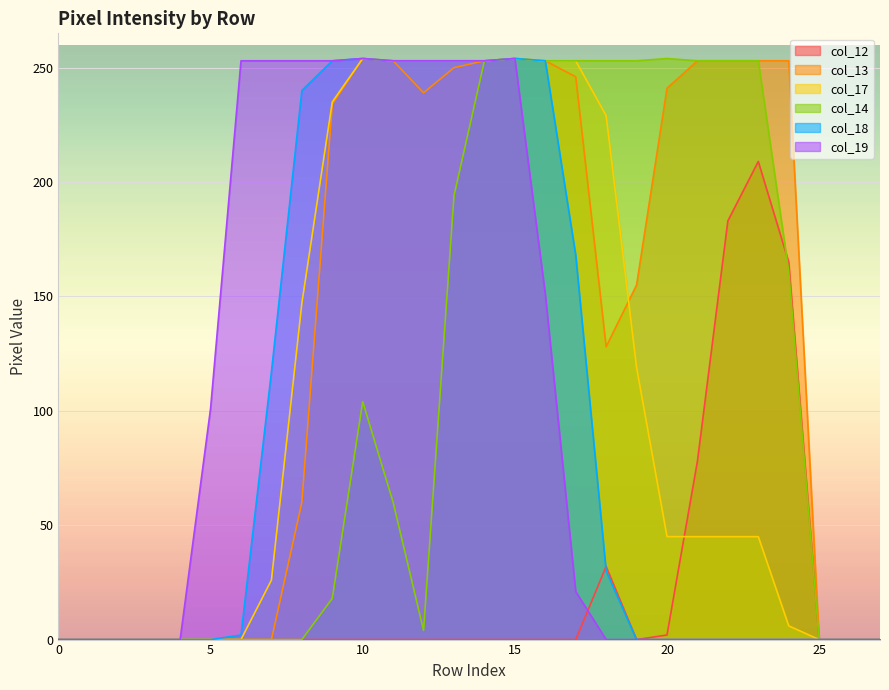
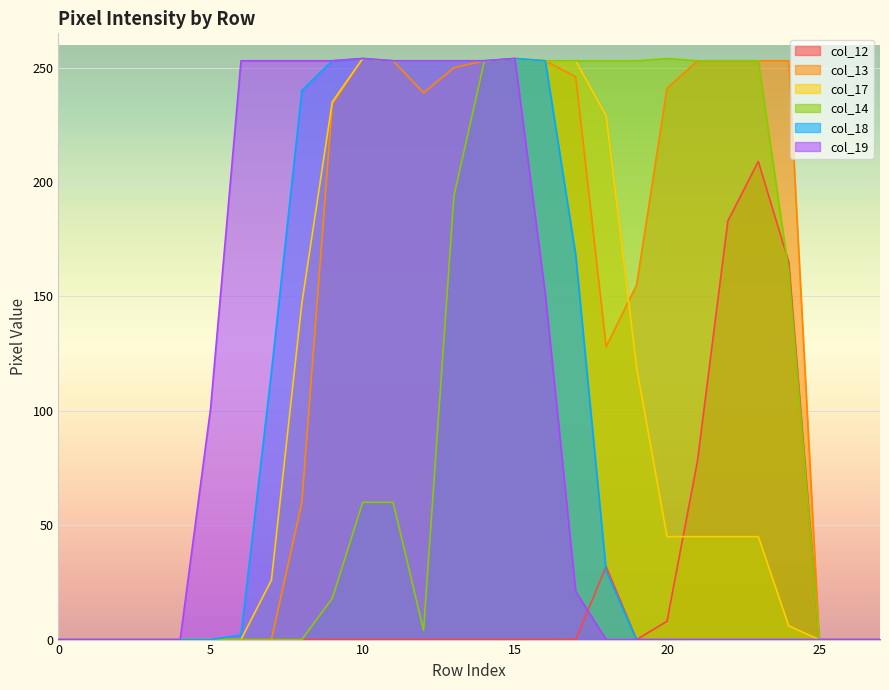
col_14, 10: 104 -> 60
col_12, 20: 2 -> 8
